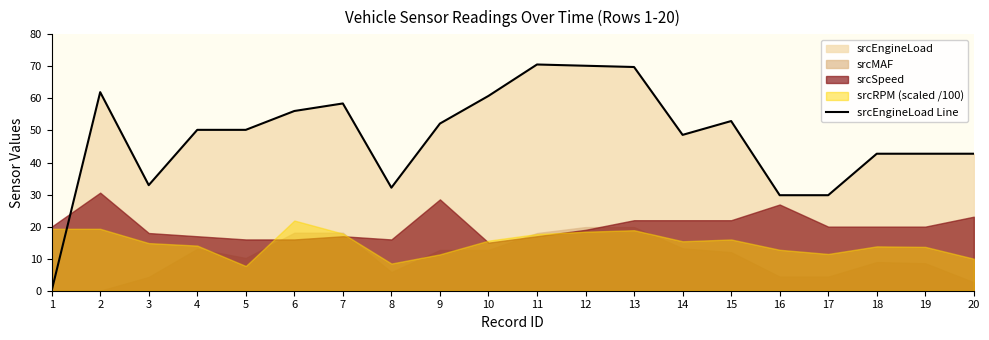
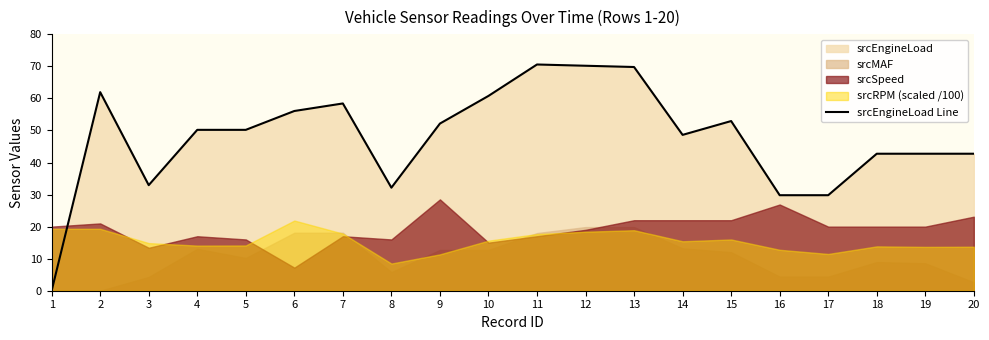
srcSpeed, 2: 31 -> 21
srcSpeed, 3: 18 -> 13
srcRPM (scaled /100), 5: 8 -> 14
srcSpeed, 6: 16 -> 7
srcRPM (scaled /100), 20: 10 -> 14
